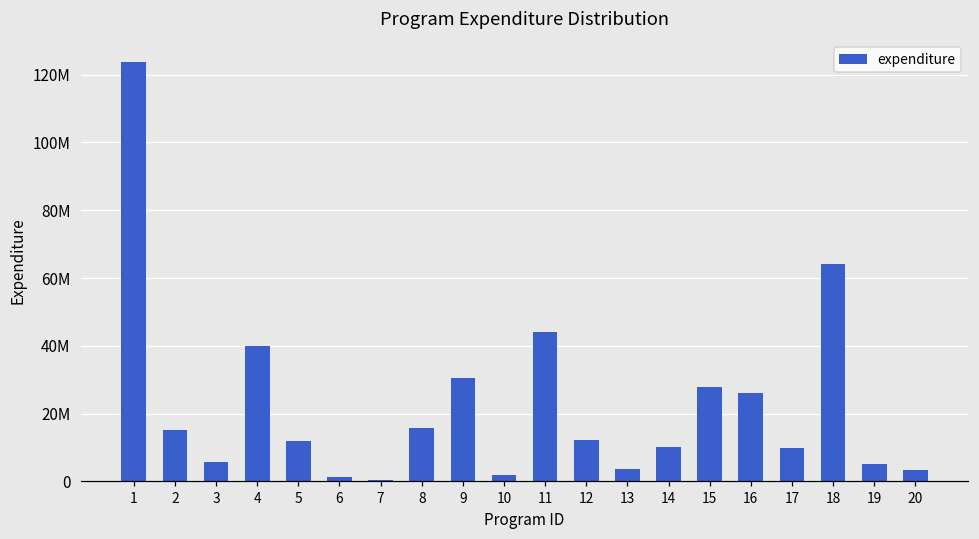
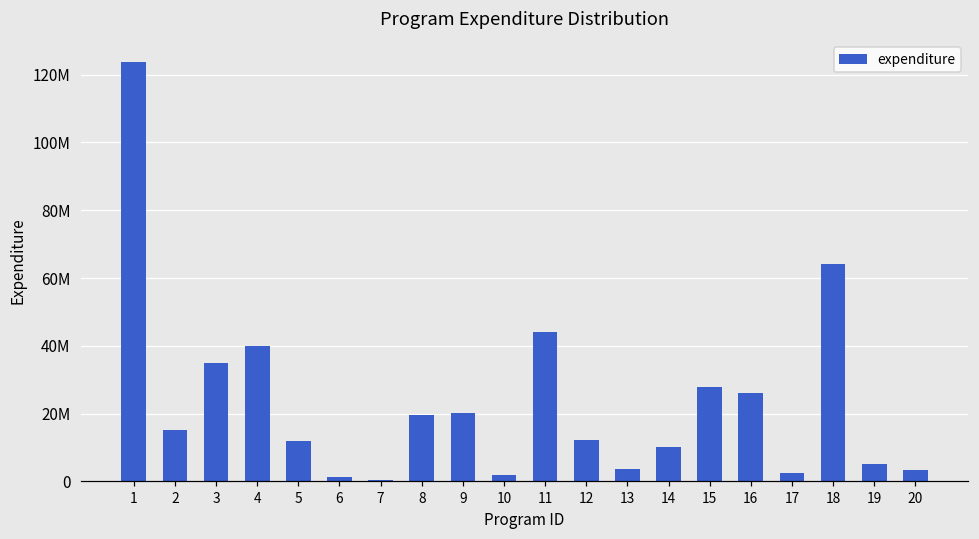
3: 6000000 -> 35000000
8: 16000000 -> 20000000
9: 30000000 -> 20000000
17: 10000000 -> 3000000
